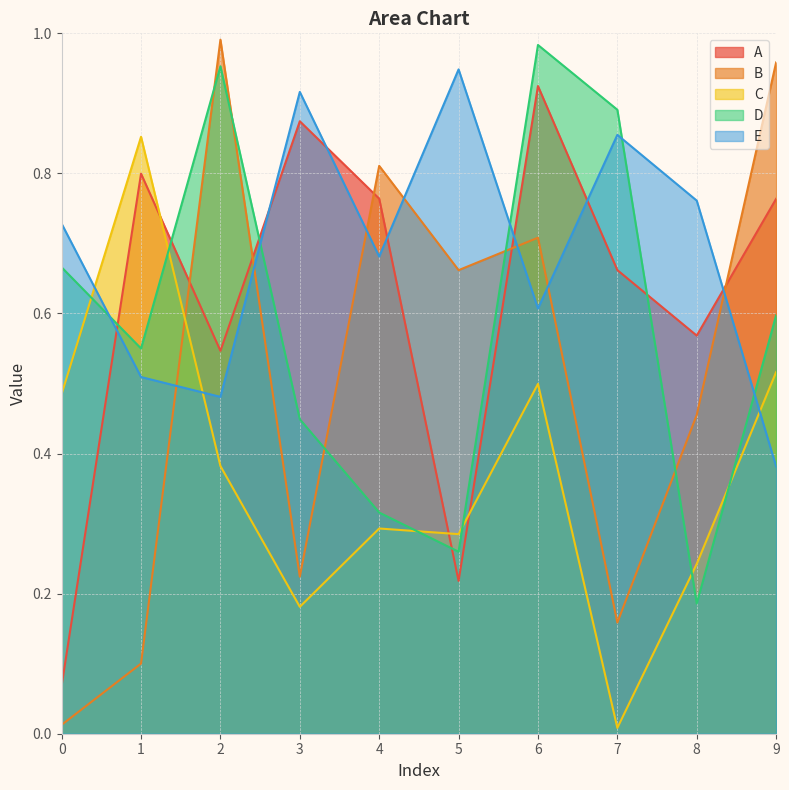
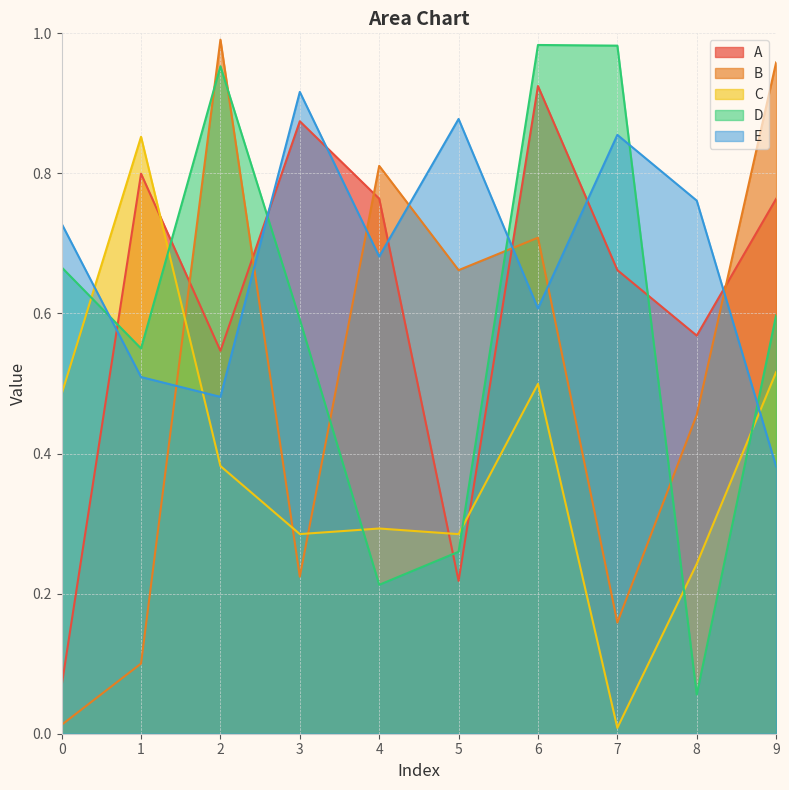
C, 3: 0.18 -> 0.29
D, 3: 0.45 -> 0.59
D, 4: 0.32 -> 0.21
E, 5: 0.95 -> 0.88
D, 7: 0.89 -> 0.98
D, 8: 0.19 -> 0.06
